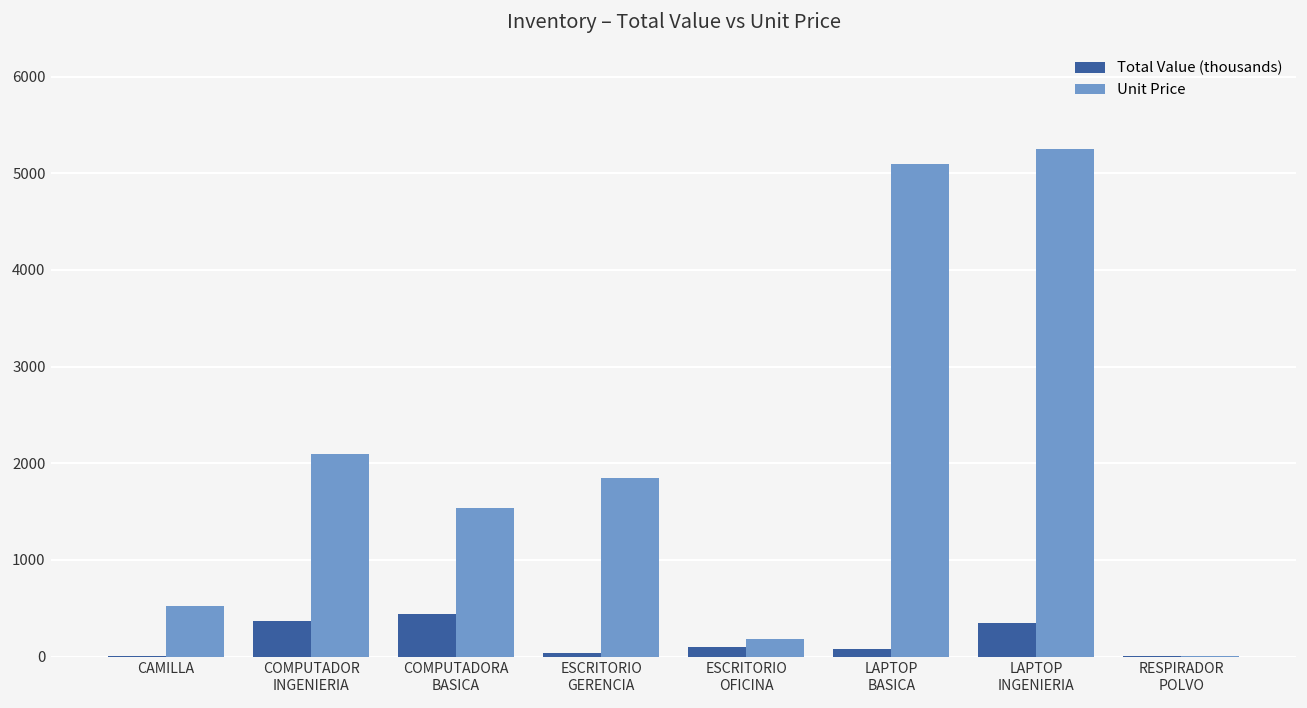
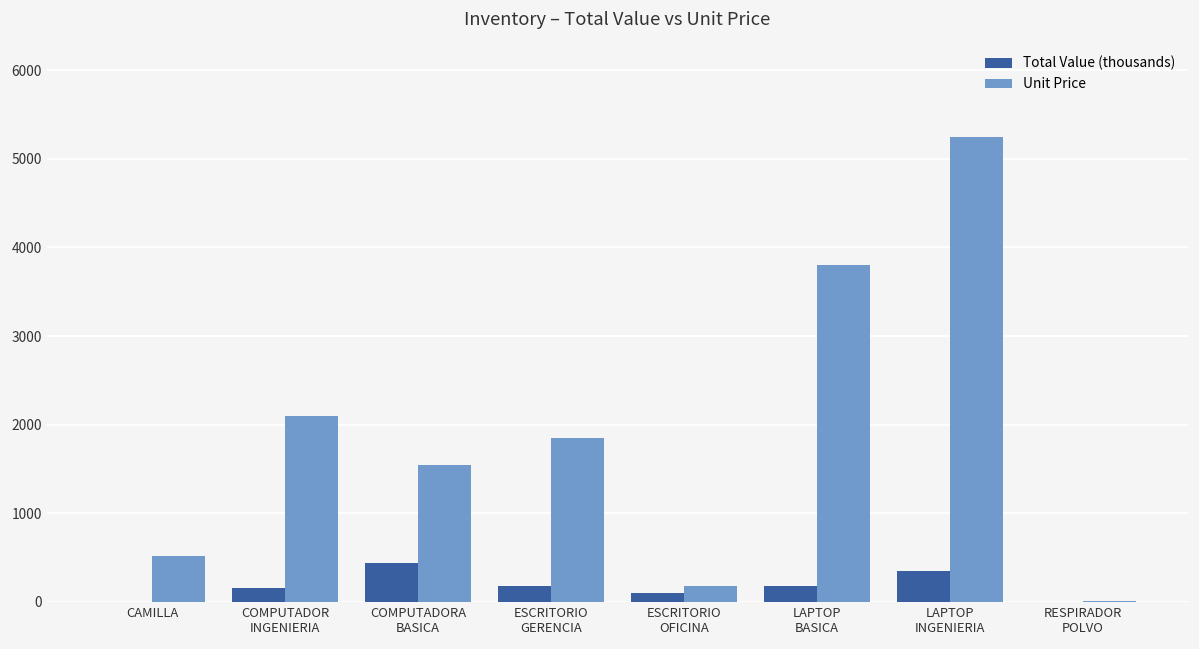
Total Value (thousands), COMPUTADOR INGENIERIA: 400 -> 200
Total Value (thousands), ESCRITORIO GERENCIA: 0 -> 200
Total Value (thousands), LAPTOP BASICA: 100 -> 200
Unit Price, LAPTOP BASICA: 5100 -> 3800
